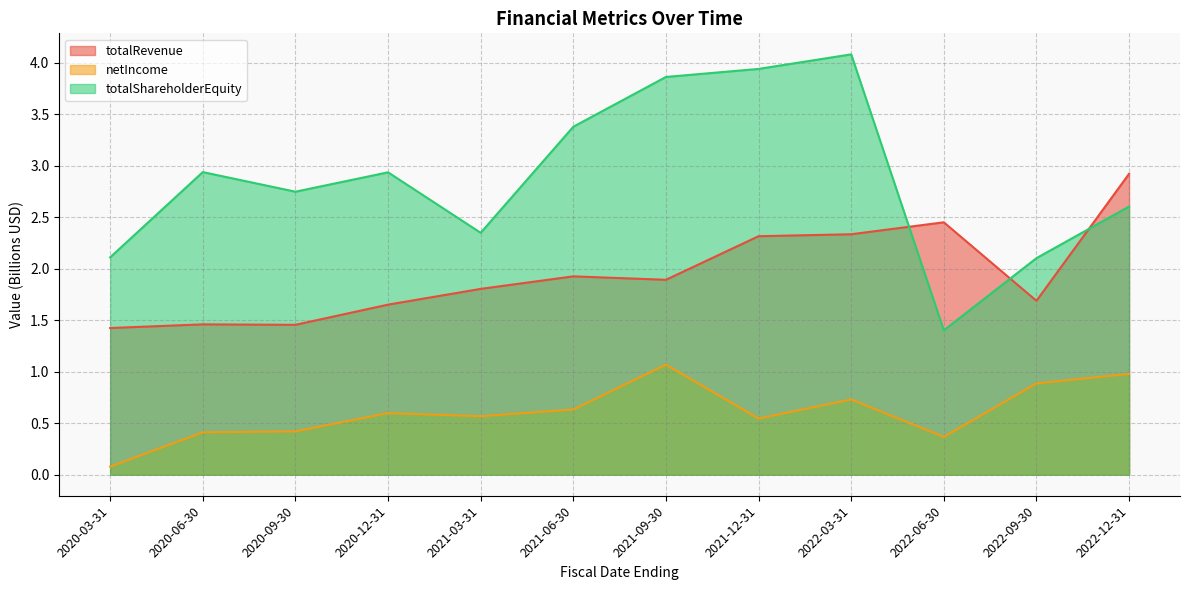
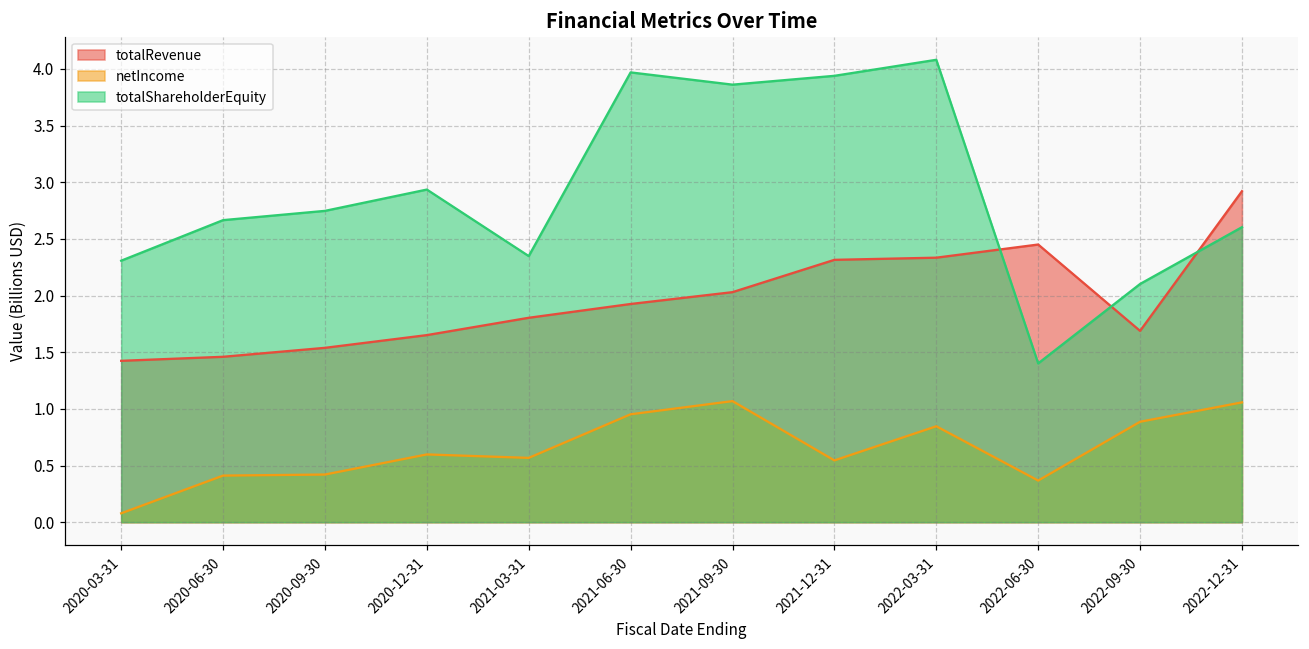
totalShareholderEquity, 2020-03-31: 2.11 -> 2.31
totalShareholderEquity, 2020-06-30: 2.94 -> 2.67
totalRevenue, 2020-09-30: 1.46 -> 1.54
netIncome, 2021-06-30: 0.63 -> 0.95
totalShareholderEquity, 2021-06-30: 3.38 -> 3.97
totalRevenue, 2021-09-30: 1.89 -> 2.03
netIncome, 2022-03-31: 0.73 -> 0.85
netIncome, 2022-12-31: 0.98 -> 1.06
